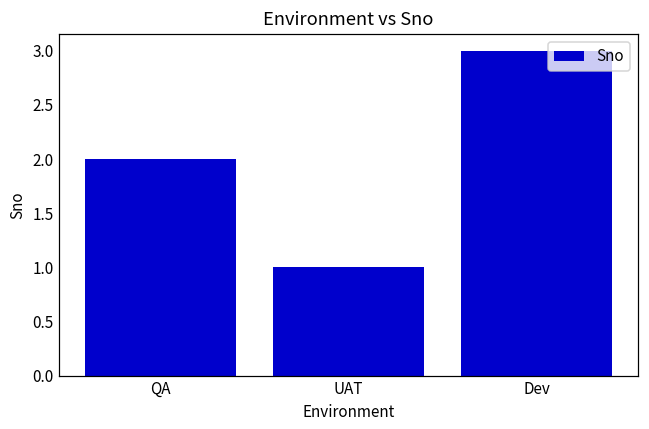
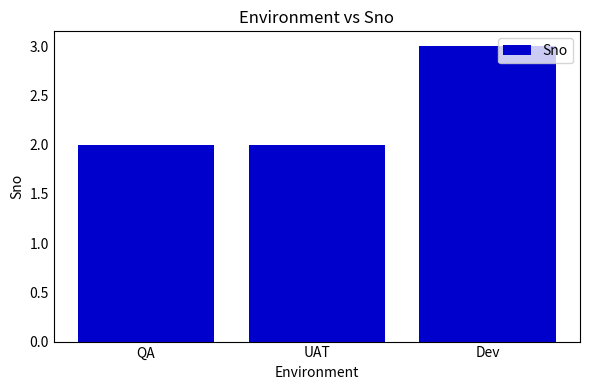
UAT: 1 -> 2
